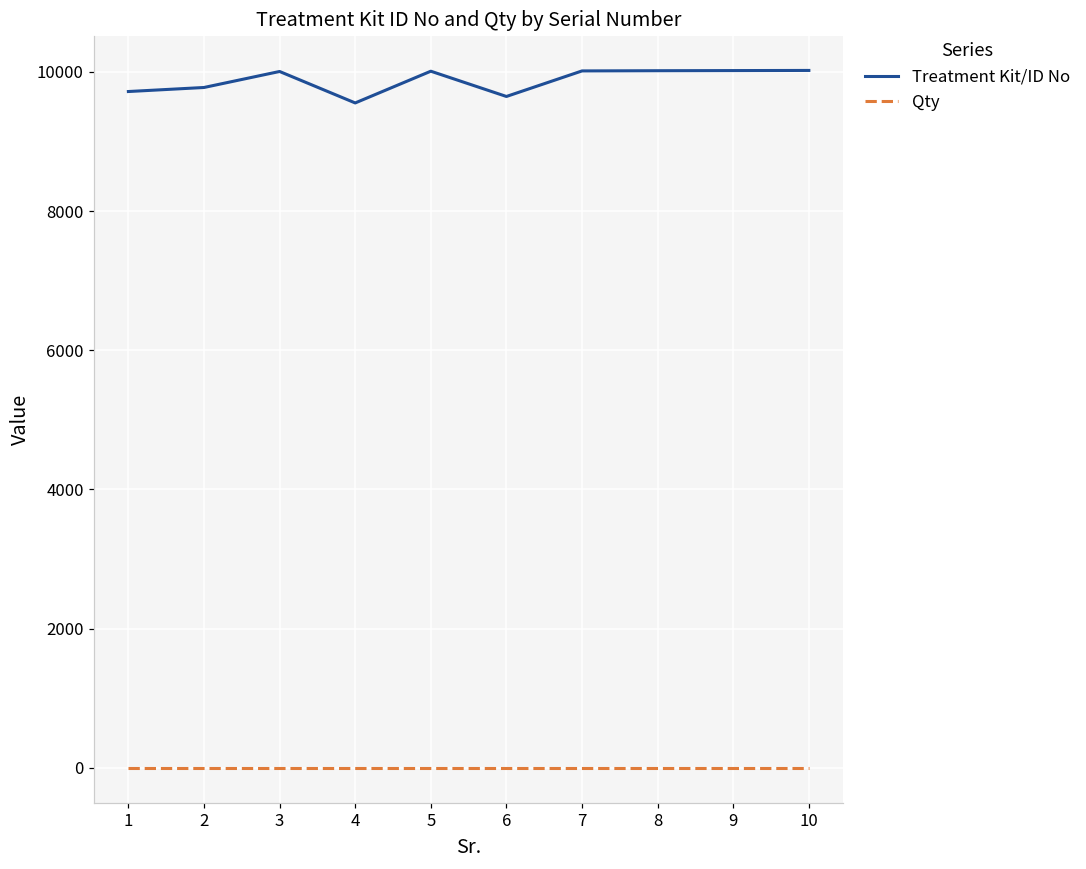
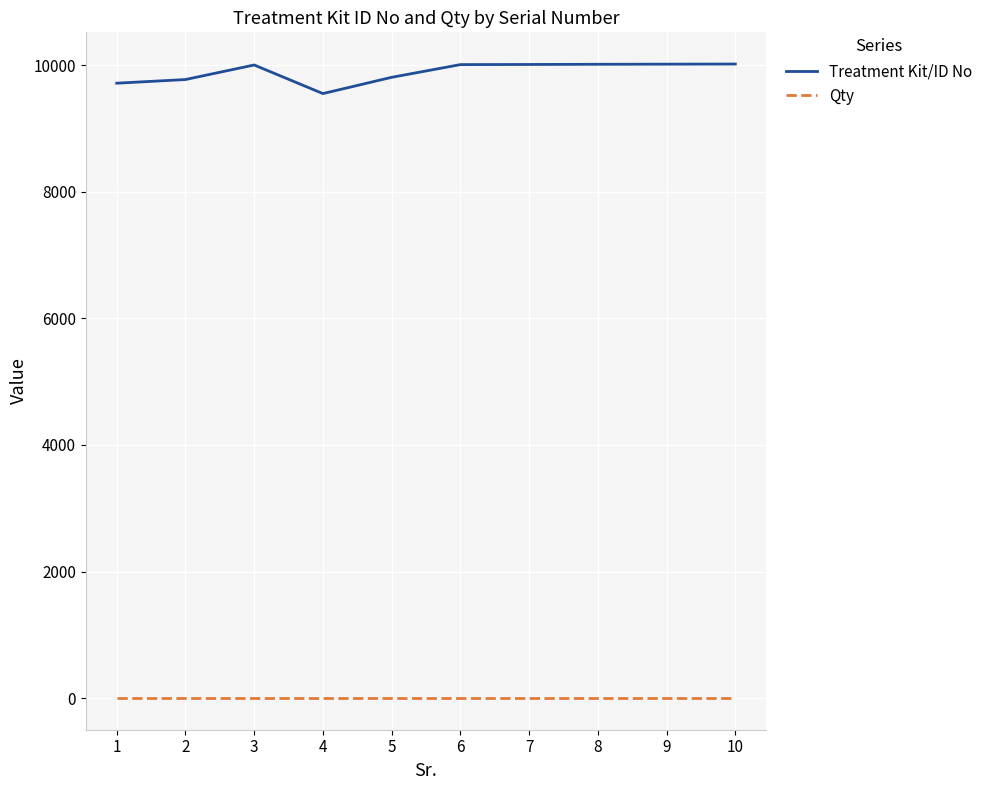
Treatment Kit/ID No, 5: 10000 -> 9800
Treatment Kit/ID No, 6: 9600 -> 10000
